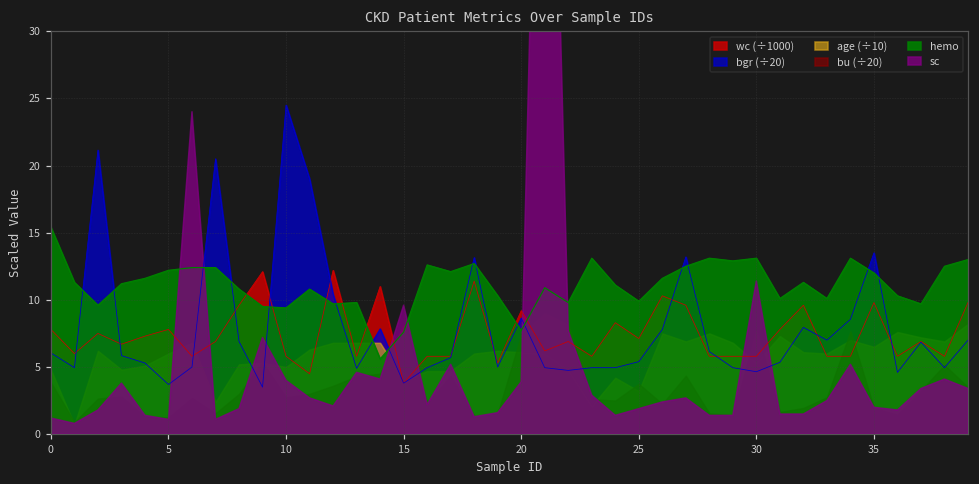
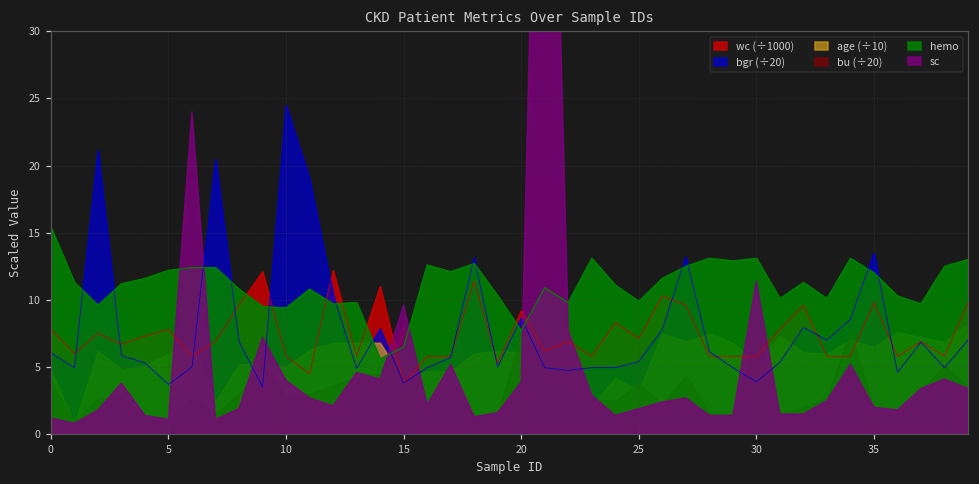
hemo, 15: 7.6 -> 6.5
bgr (÷20), 30: 4.7 -> 3.9
